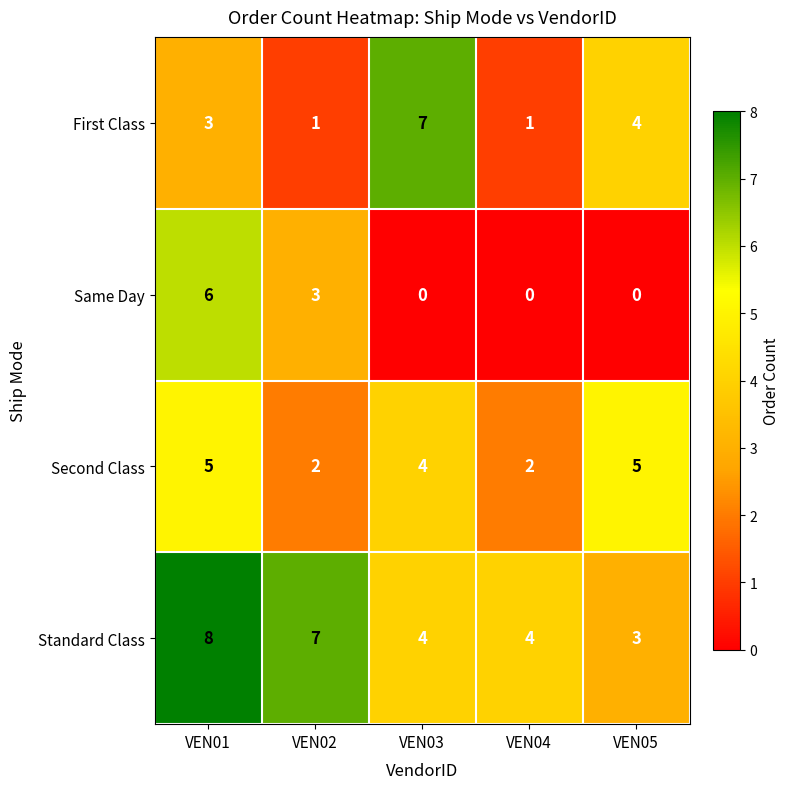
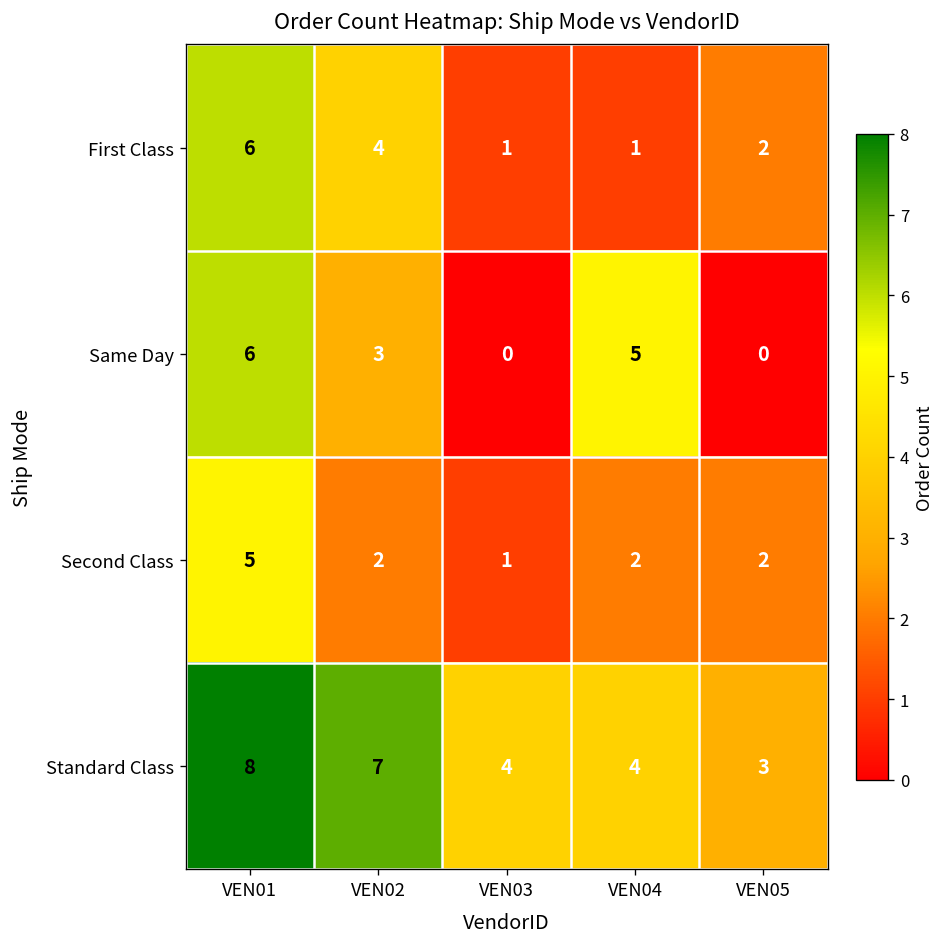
First Class, VEN01: 3 -> 6
First Class, VEN02: 1 -> 4
First Class, VEN03: 7 -> 1
First Class, VEN05: 4 -> 2
Same Day, VEN04: 0 -> 5
Second Class, VEN03: 4 -> 1
Second Class, VEN05: 5 -> 2
